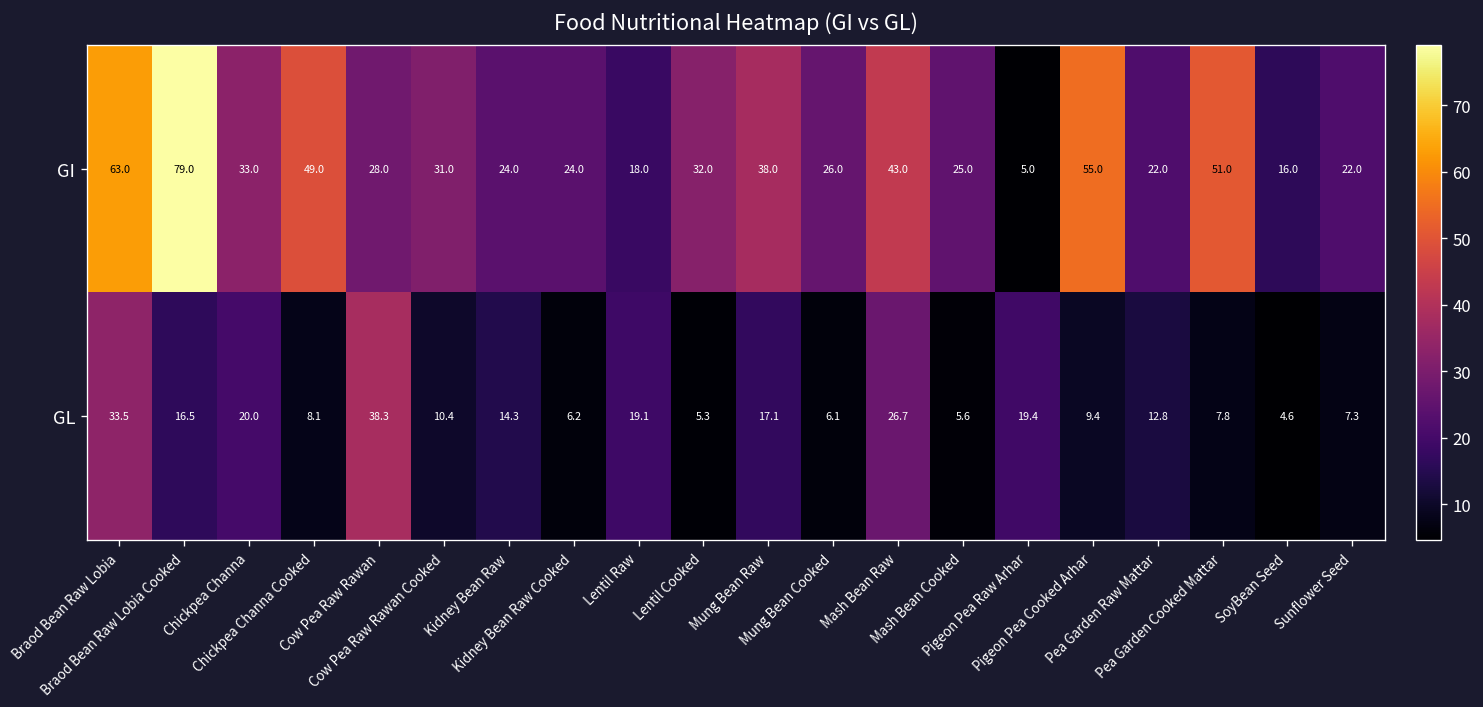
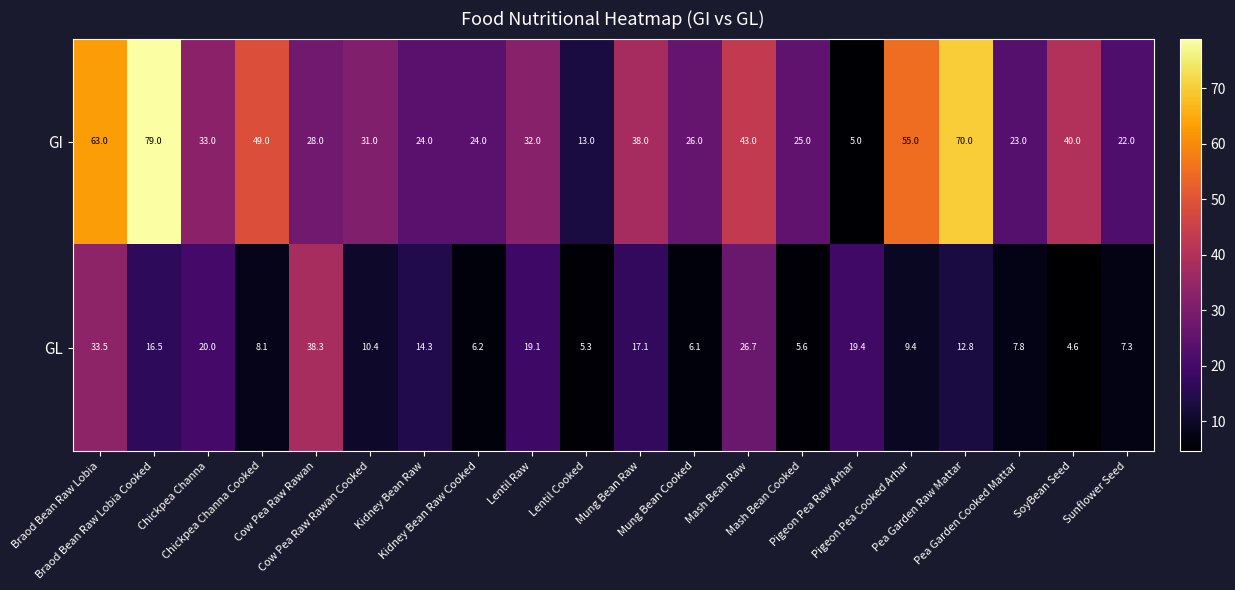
GI, Lentil Raw: 18.0 -> 32.0
GI, Lentil Cooked: 32.0 -> 13.0
GI, Pea Garden Raw Mattar: 22.0 -> 70.0
GI, Pea Garden Cooked Mattar: 51.0 -> 23.0
GI, SoyBean Seed: 16.0 -> 40.0
